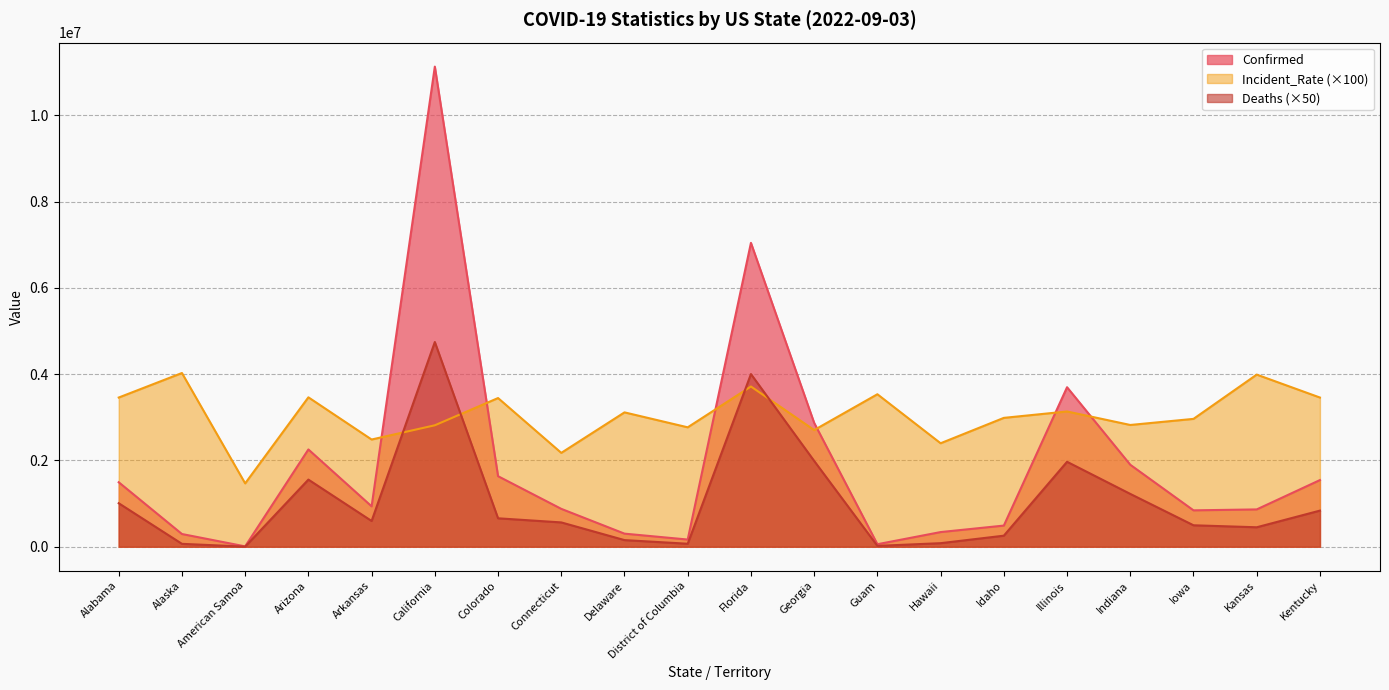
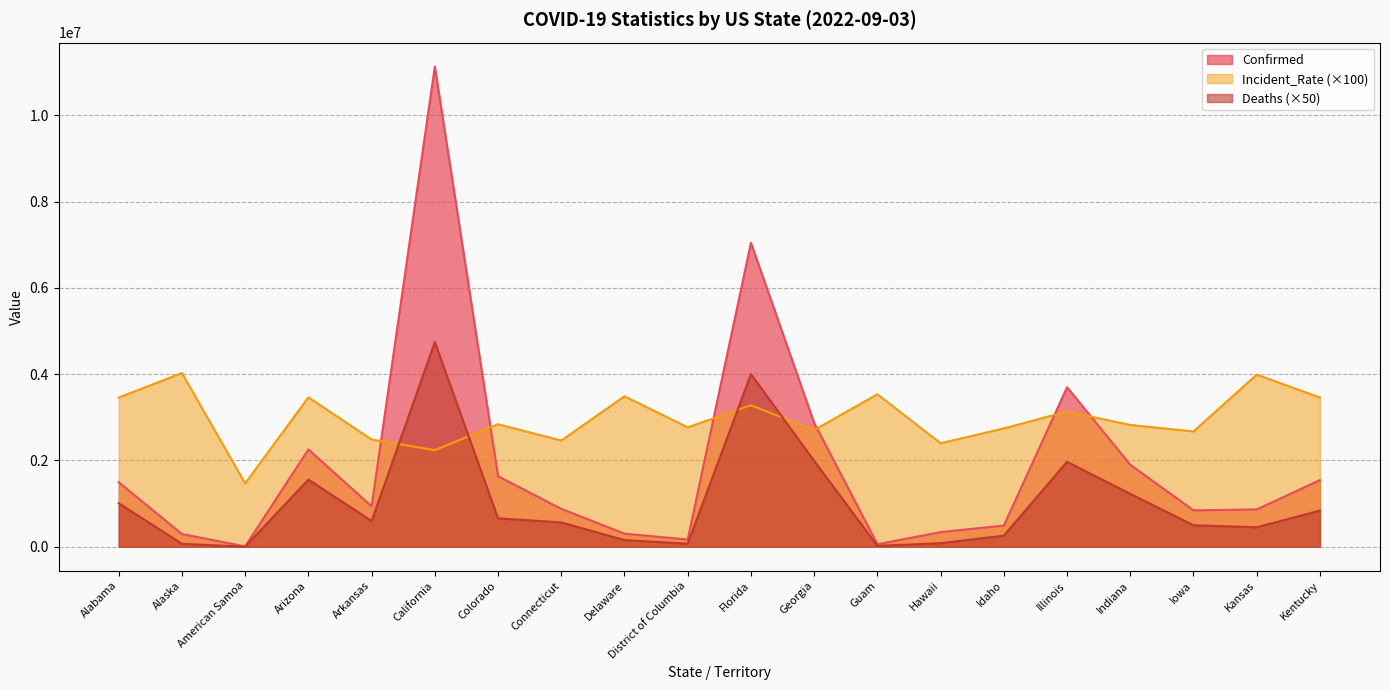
Incident_Rate (×100), California: 2800000 -> 2200000
Incident_Rate (×100), Colorado: 3400000 -> 2800000
Incident_Rate (×100), Connecticut: 2200000 -> 2500000
Incident_Rate (×100), Delaware: 3100000 -> 3500000
Incident_Rate (×100), Florida: 3700000 -> 3300000
Incident_Rate (×100), Idaho: 3000000 -> 2700000
Incident_Rate (×100), Iowa: 3000000 -> 2700000
